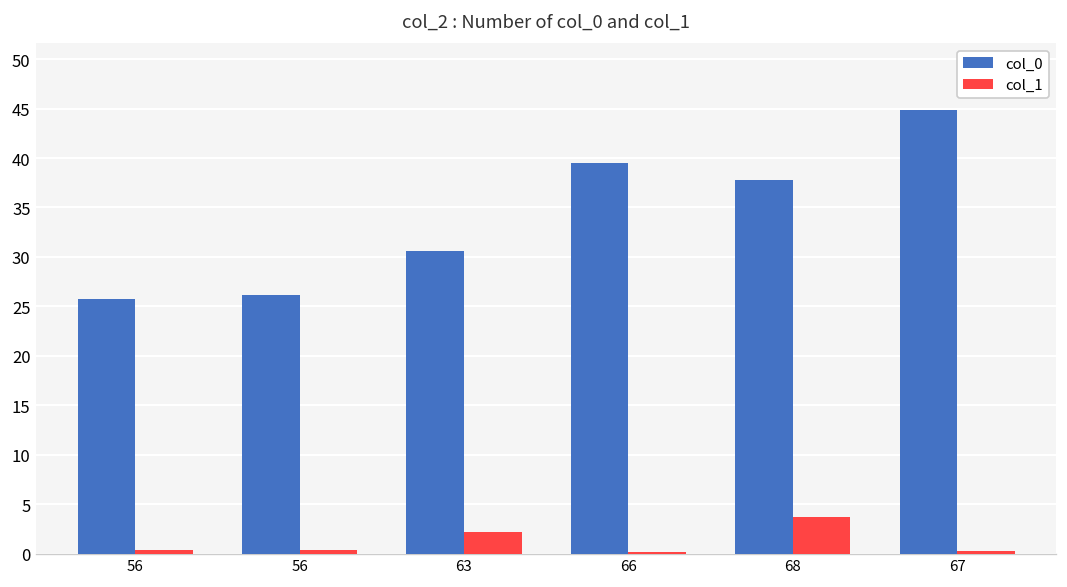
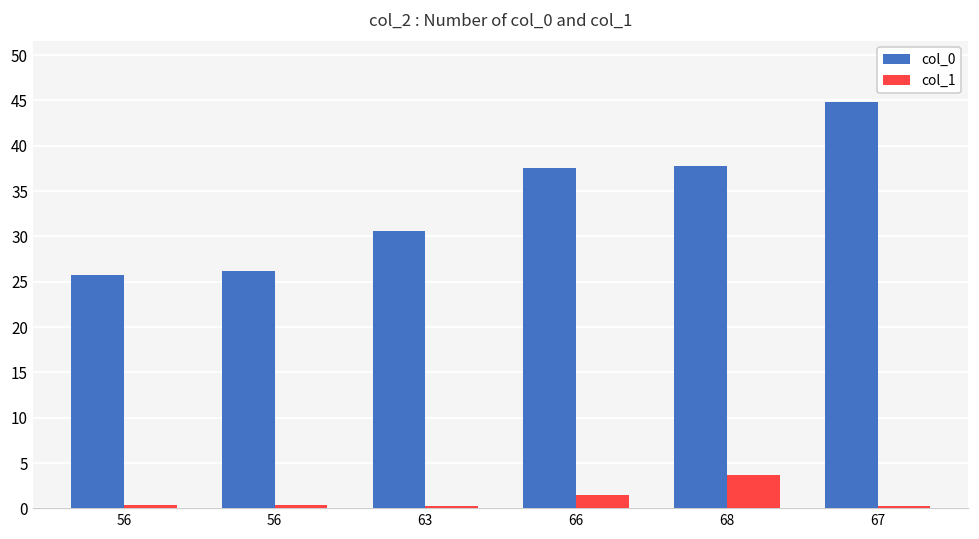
col_1, 63: 2 -> 0
col_0, 66: 39 -> 38
col_1, 66: 0 -> 1
